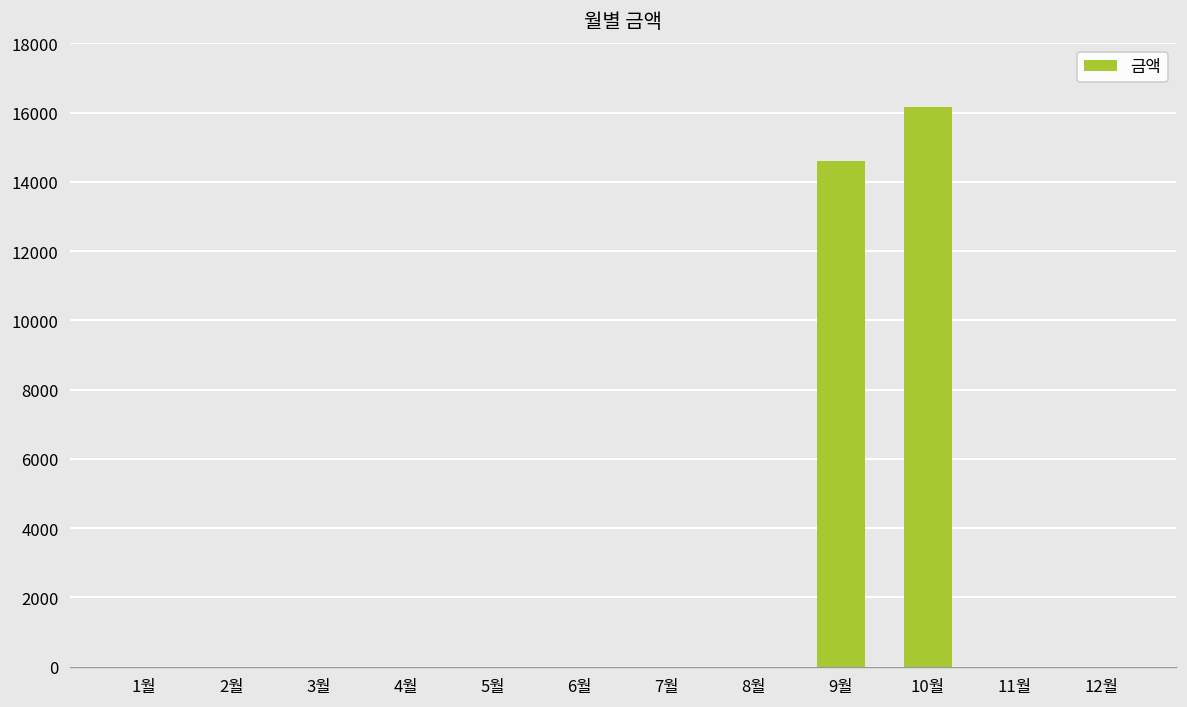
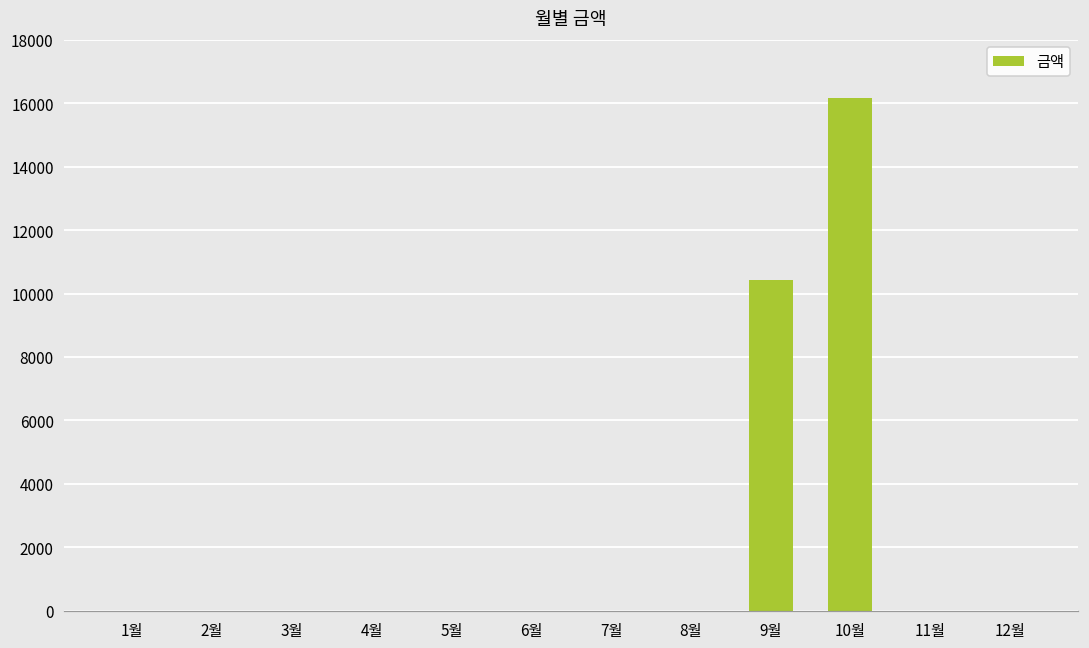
9월: 14600 -> 10400
